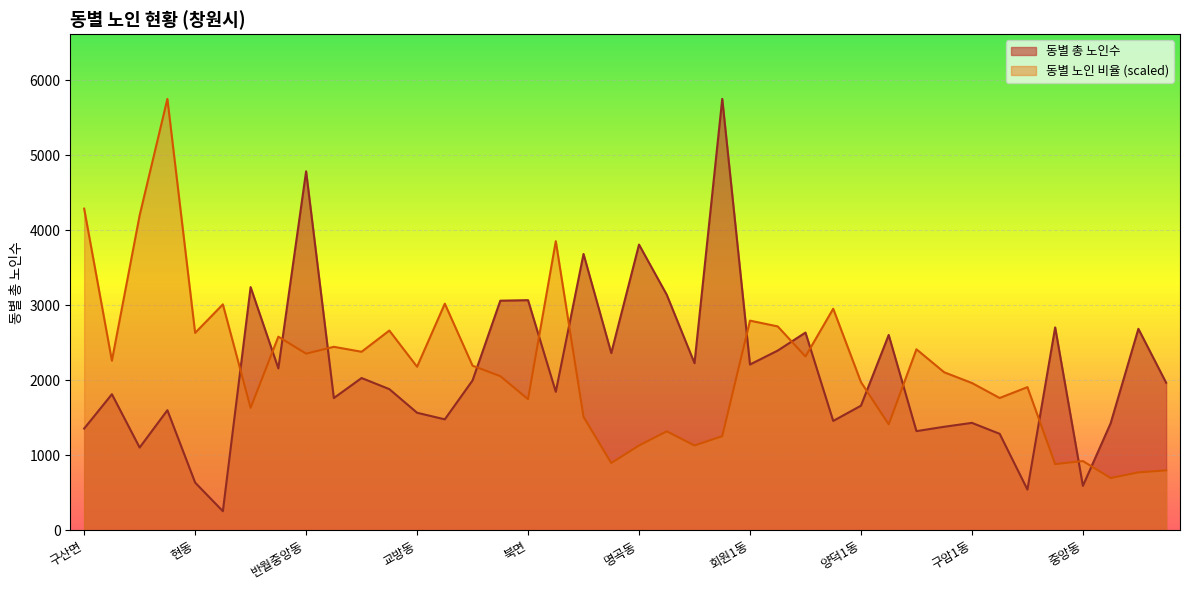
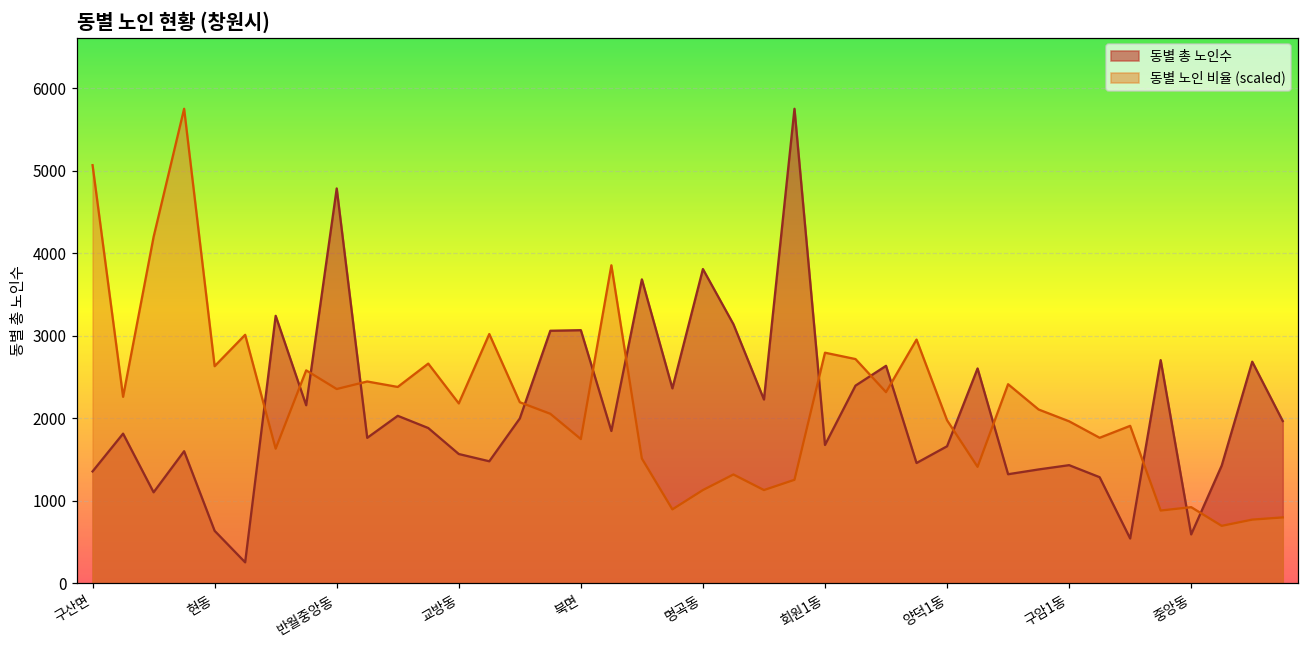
동별 노인 비율 (scaled), 구산면: 4300 -> 5100
동별 총 노인수, 회원1동: 2200 -> 1700
